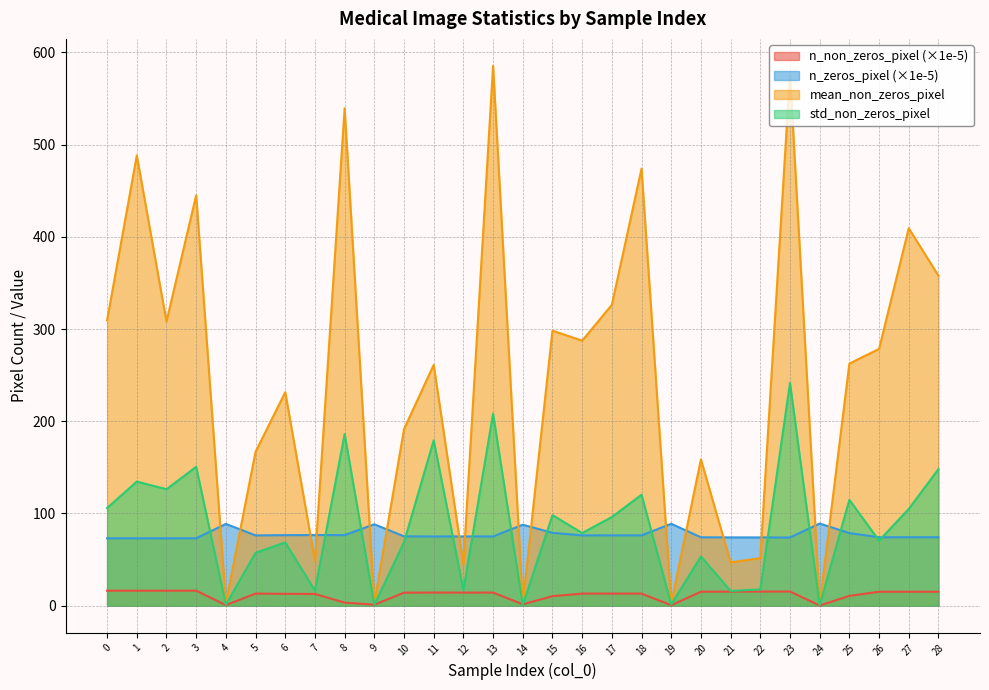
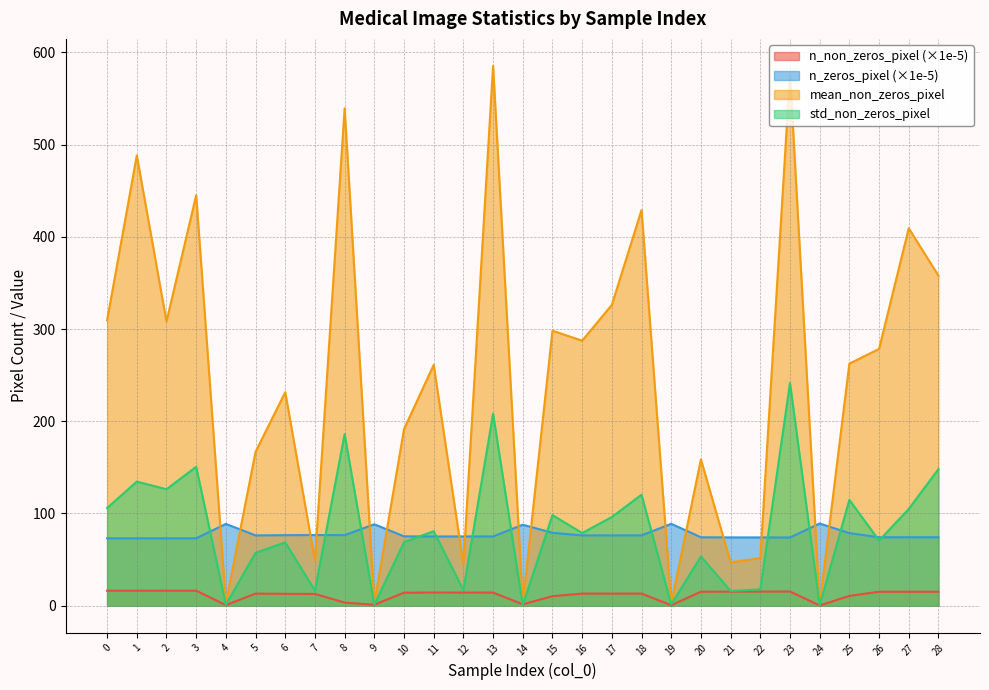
std_non_zeros_pixel, 11: 180 -> 80
mean_non_zeros_pixel, 18: 470 -> 430
